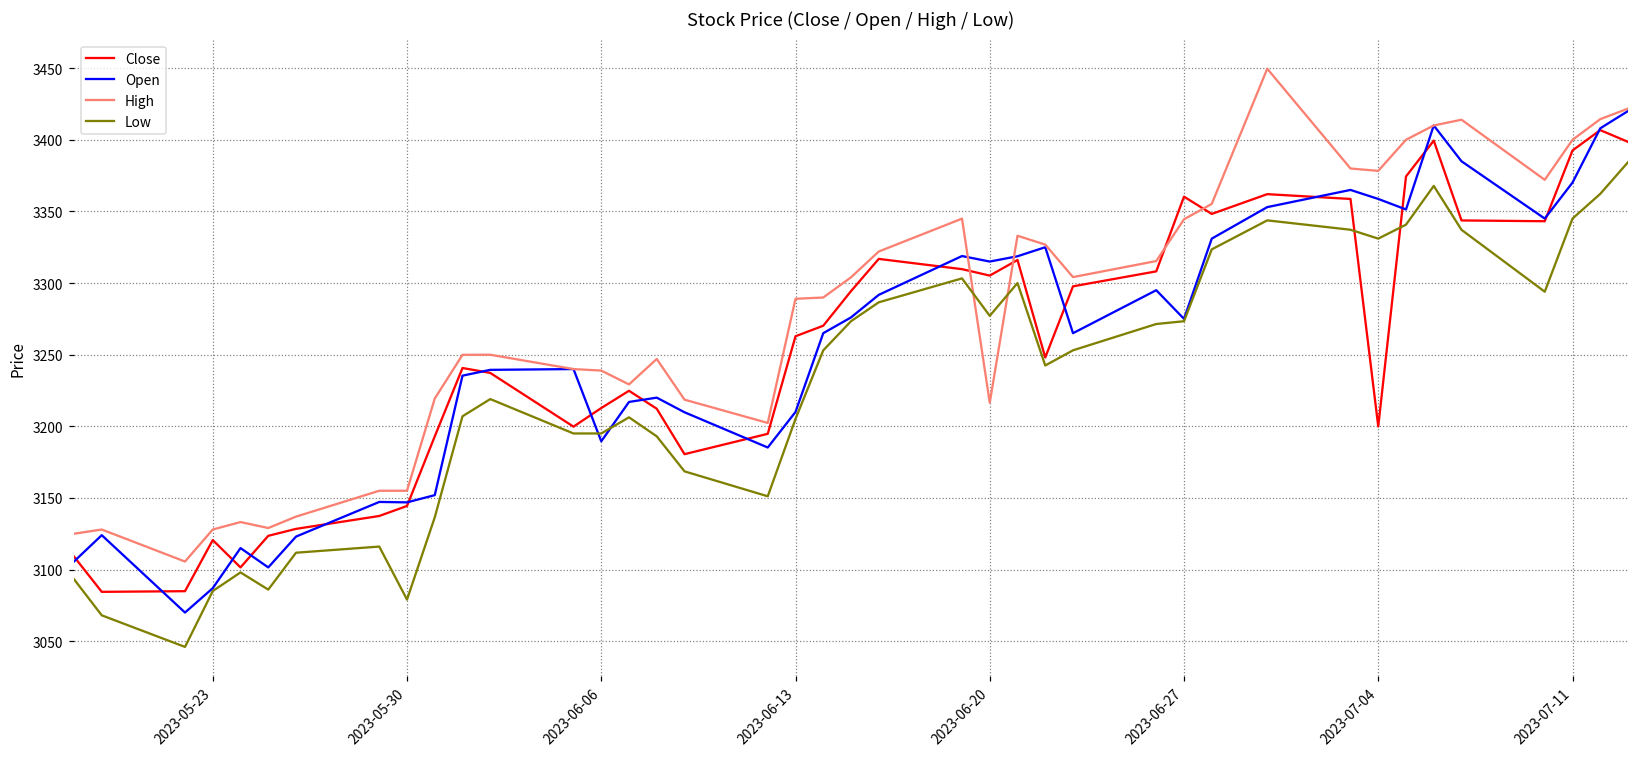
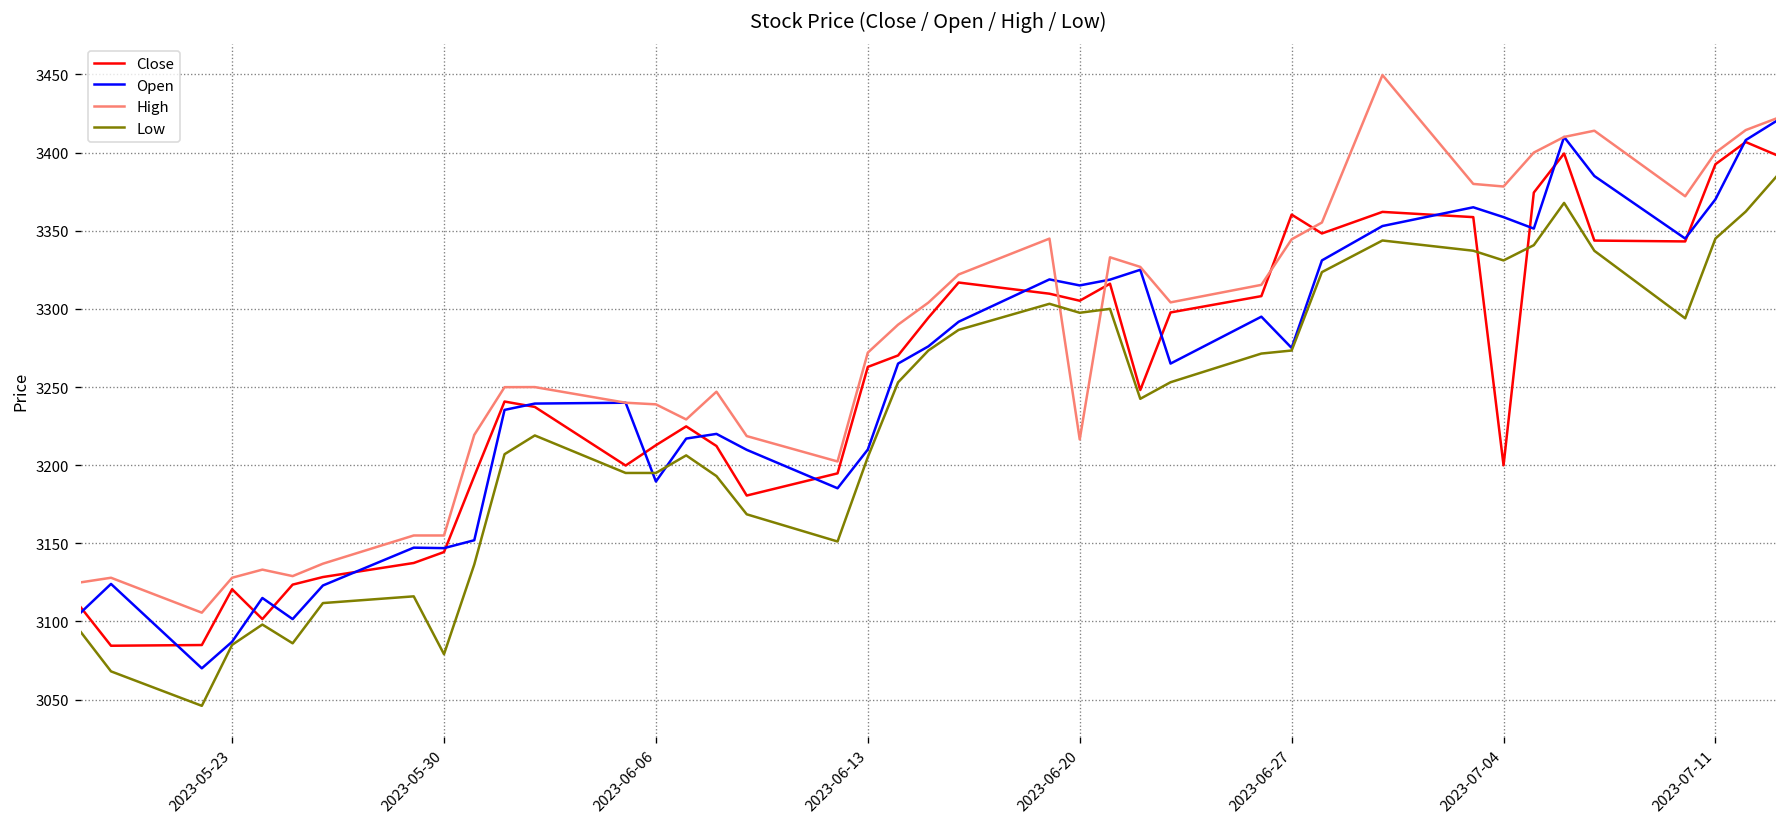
High, 2023-06-13: 3289 -> 3272
Low, 2023-06-20: 3277 -> 3298
